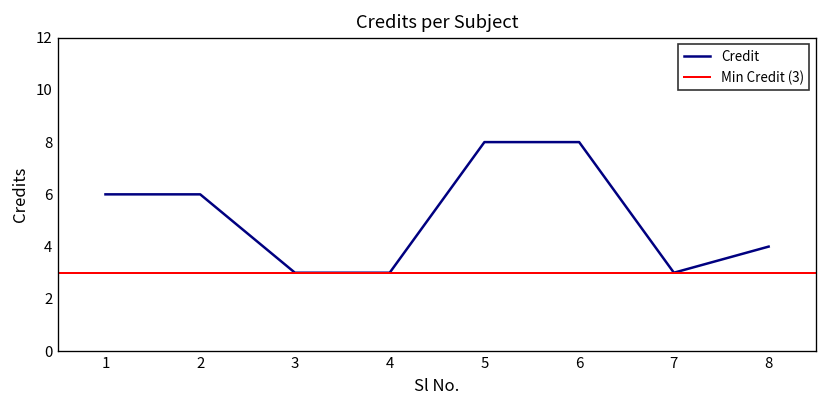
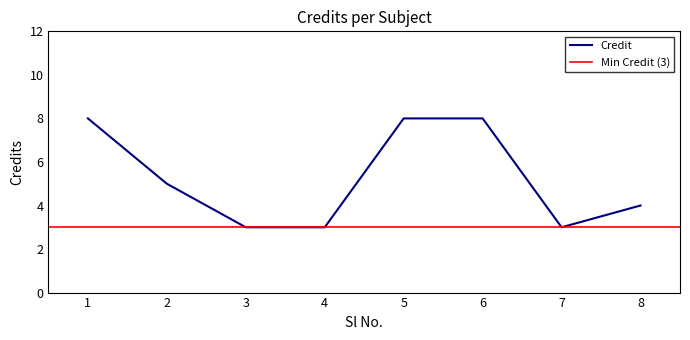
1: 6 -> 8
2: 6 -> 5
